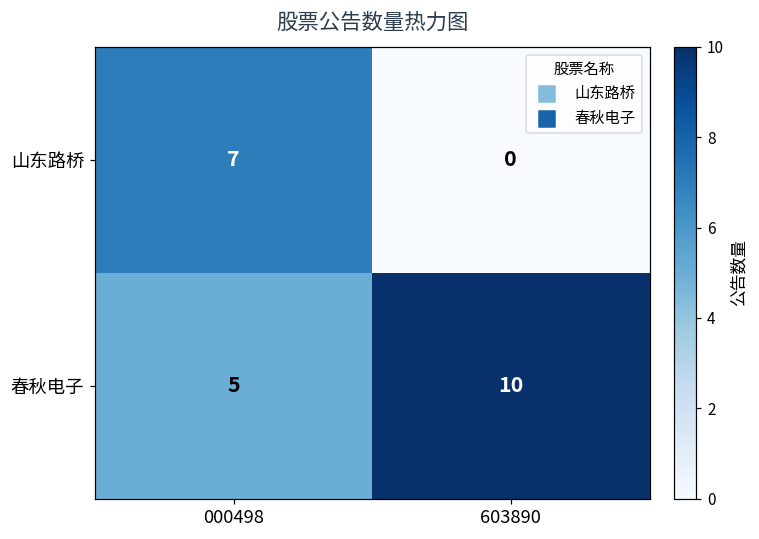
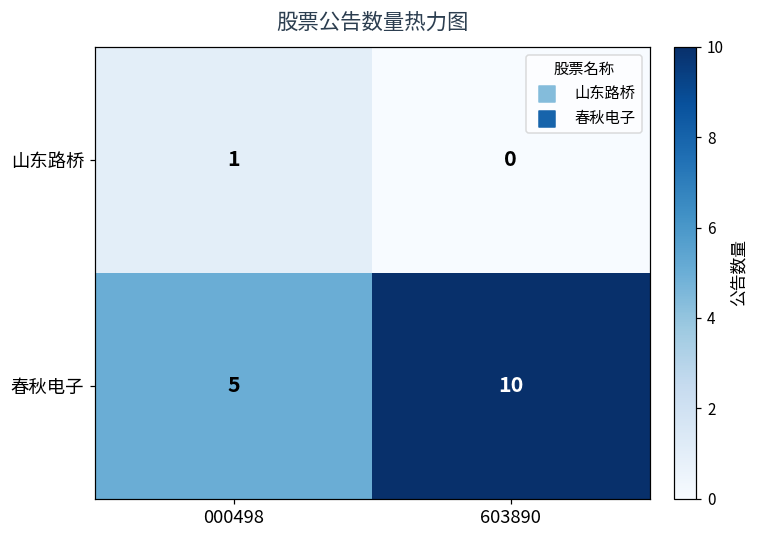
山东路桥, 000498: 7 -> 1
